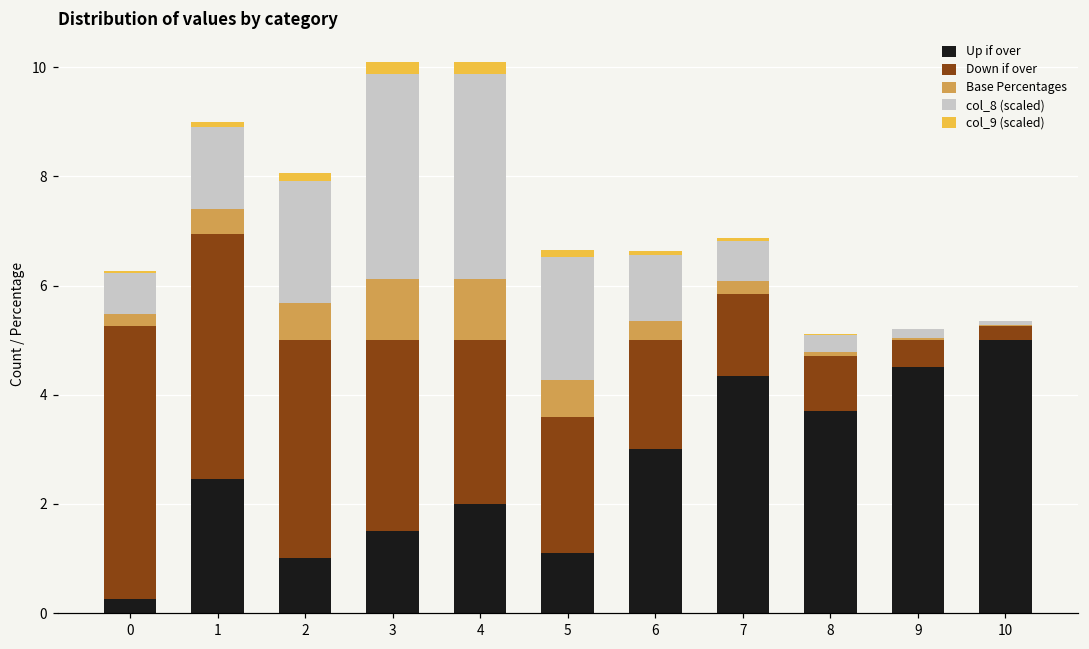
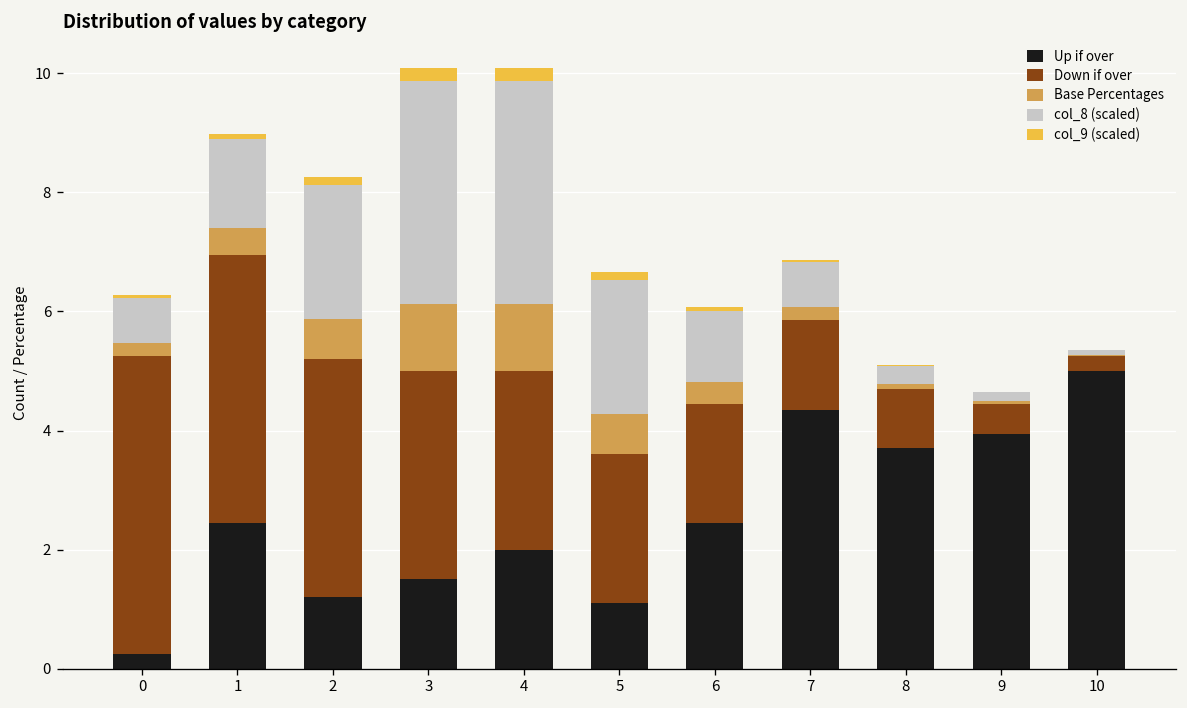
Up if over, 2: 1.0 -> 1.2
Up if over, 6: 3.0 -> 2.5
Up if over, 9: 4.5 -> 4.0
